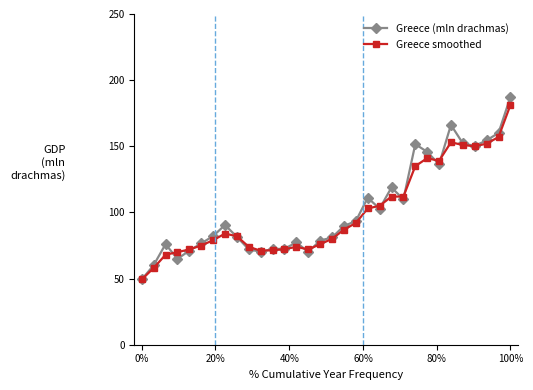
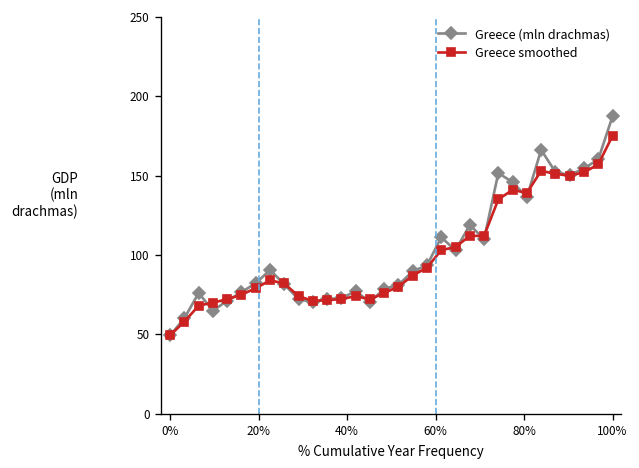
Greece smoothed, 100%: 181 -> 175
